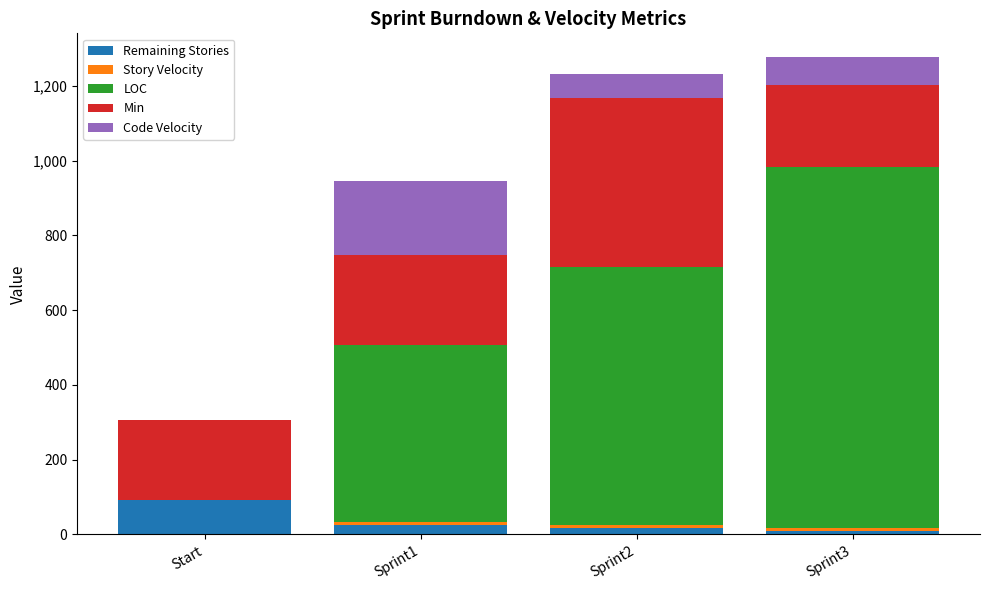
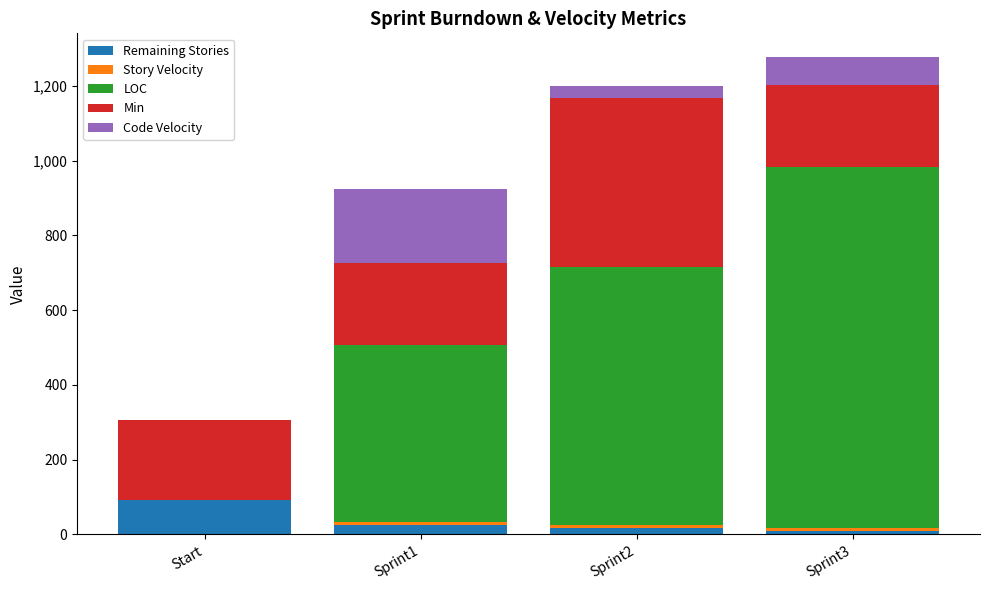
Min, Sprint1: 240 -> 220
Code Velocity, Sprint2: 60 -> 30
